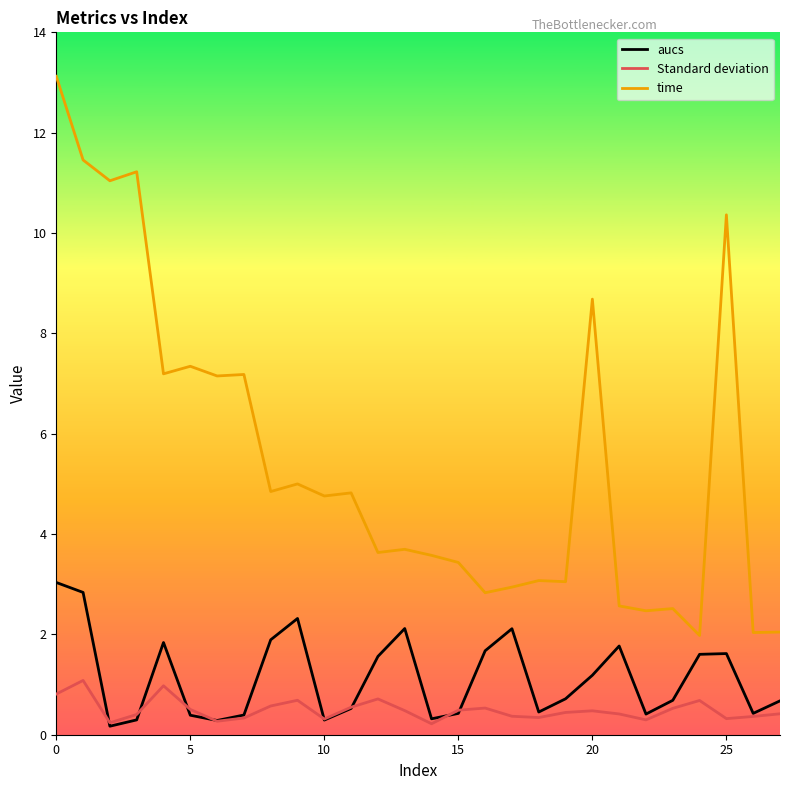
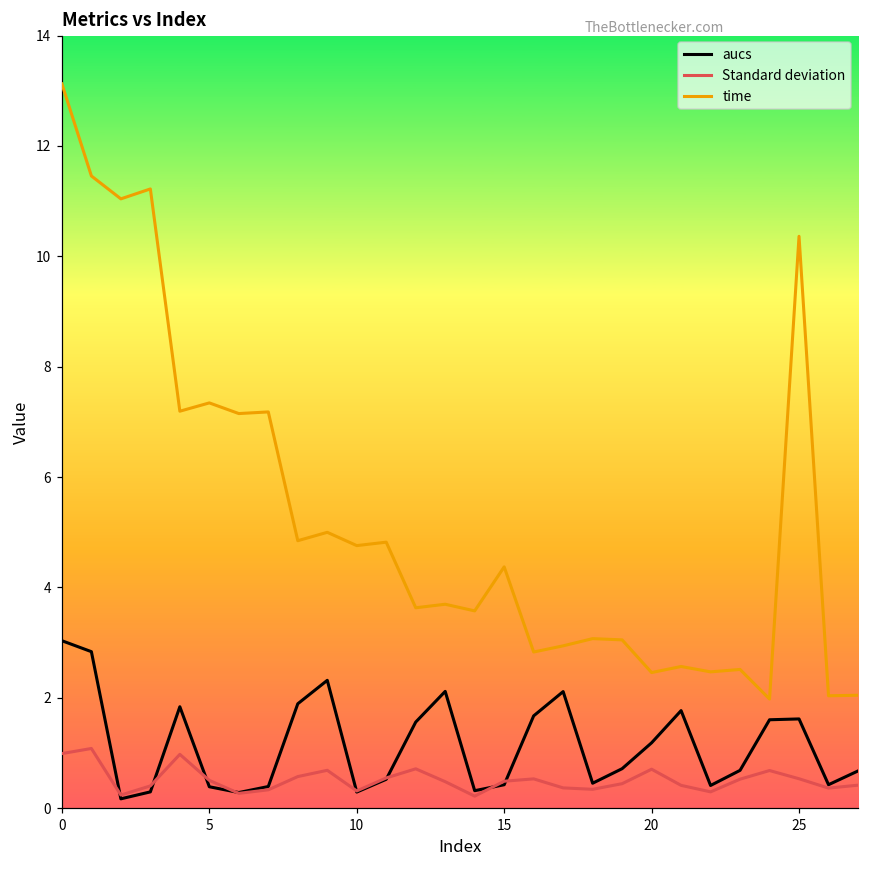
Standard deviation, 0: 0.8 -> 1.0
time, 15: 3.4 -> 4.4
Standard deviation, 20: 0.5 -> 0.7
time, 20: 8.7 -> 2.5
Standard deviation, 25: 0.3 -> 0.5
